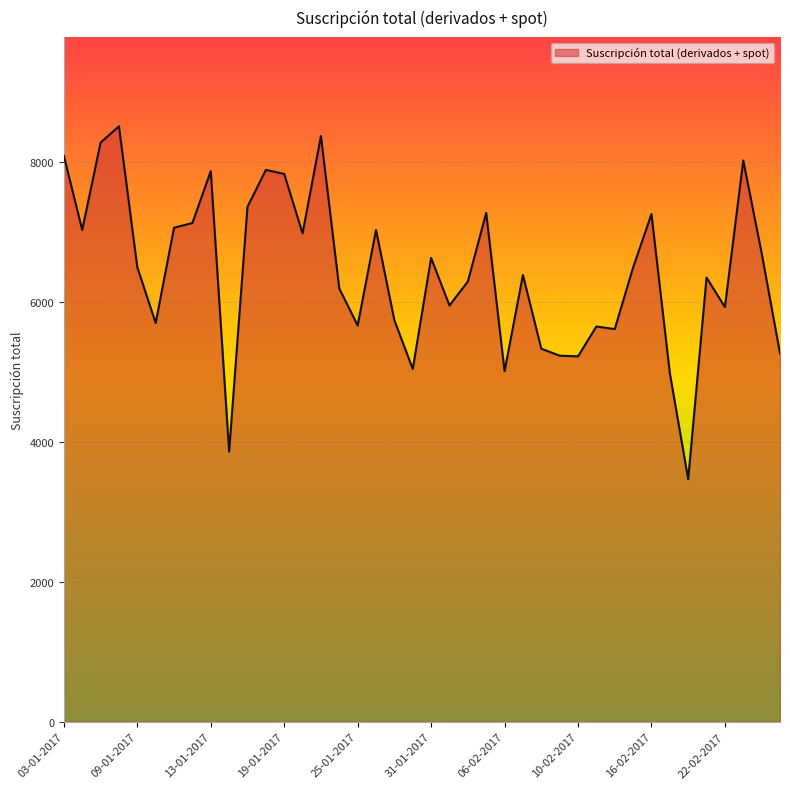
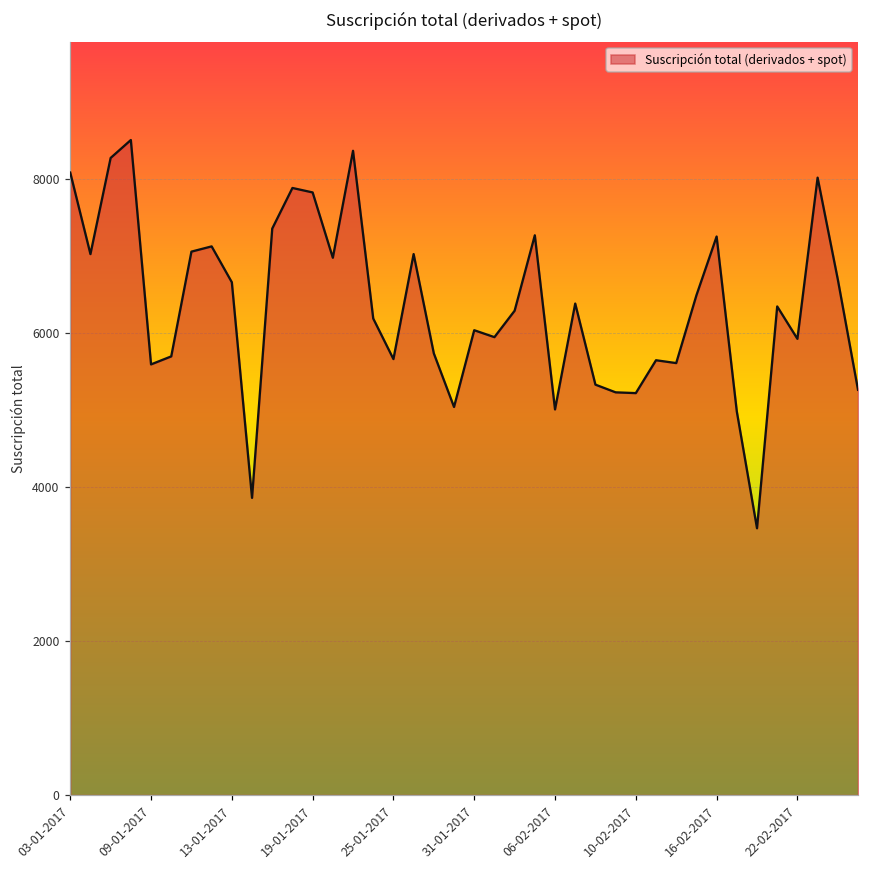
09-01-2017: 6500 -> 5600
13-01-2017: 7900 -> 6700
31-01-2017: 6600 -> 6000
